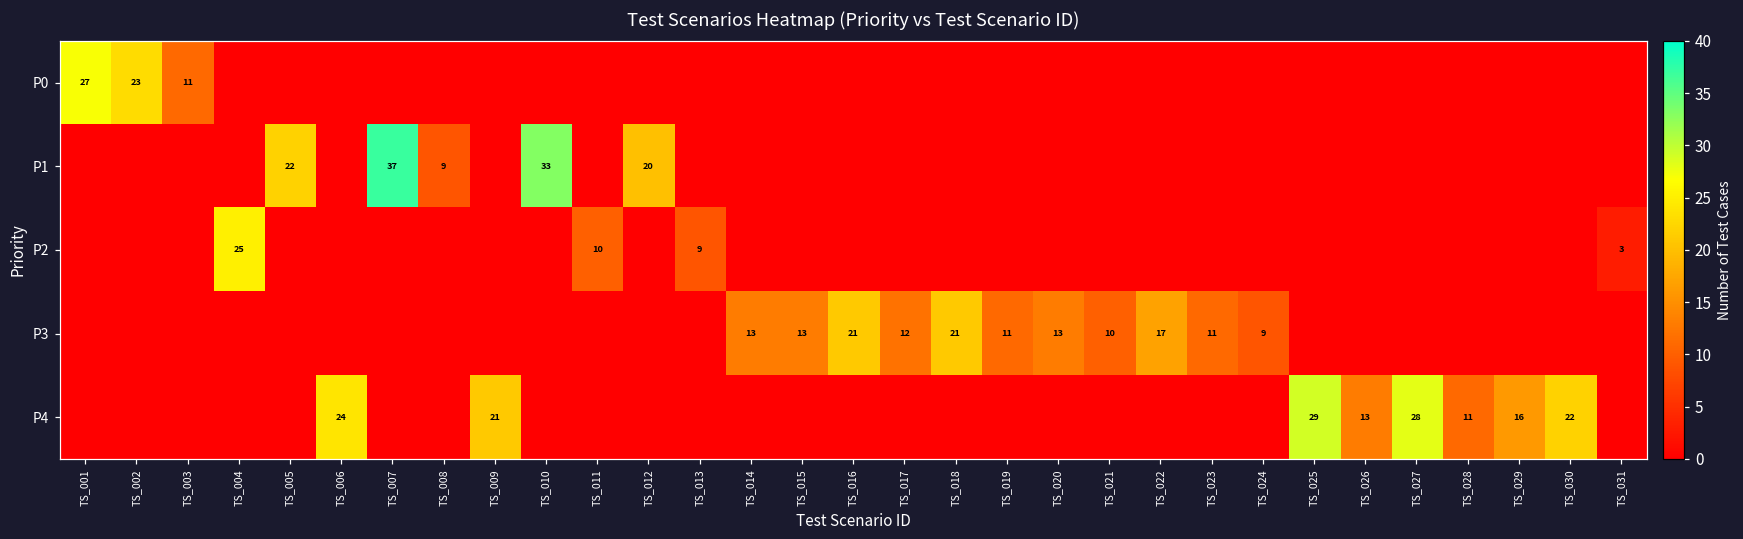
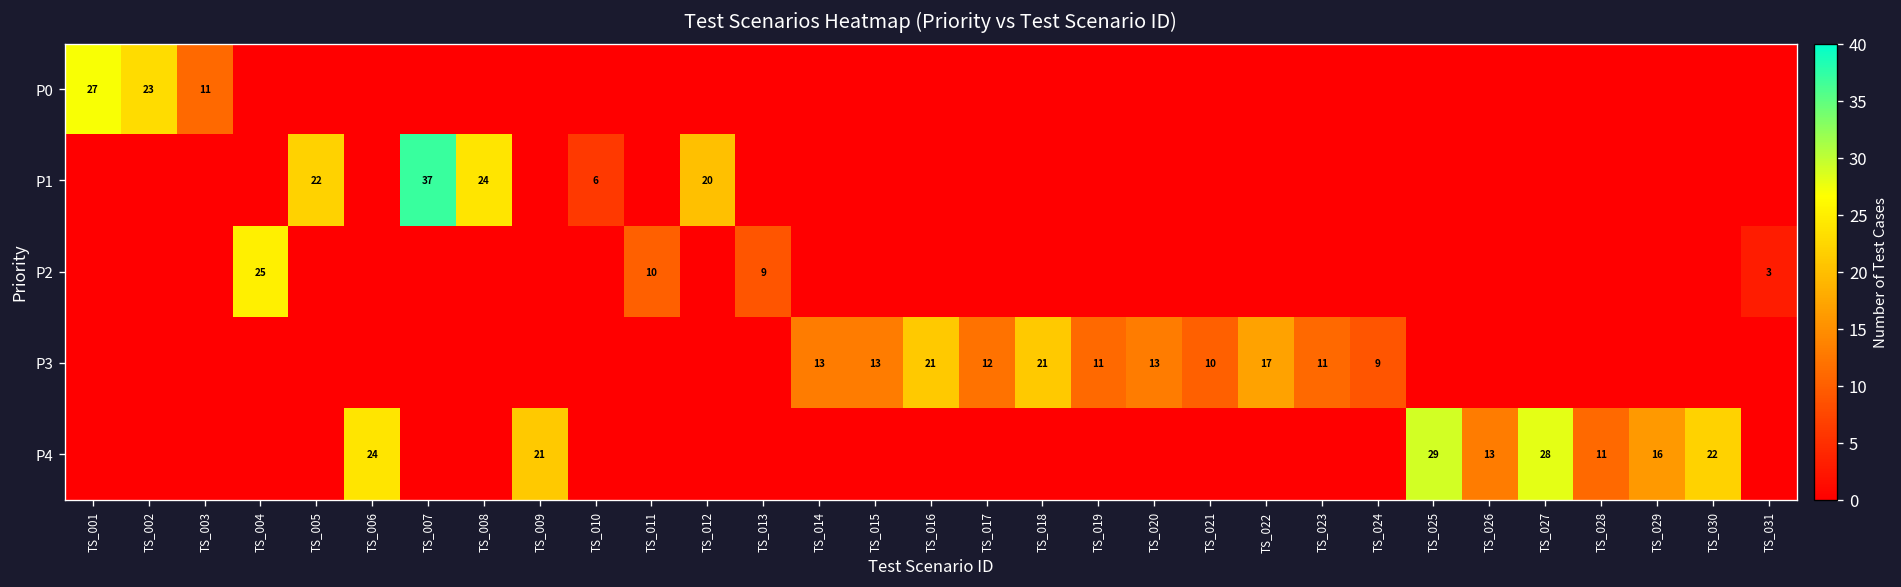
P1, TS_008: 9 -> 24
P1, TS_010: 33 -> 6
